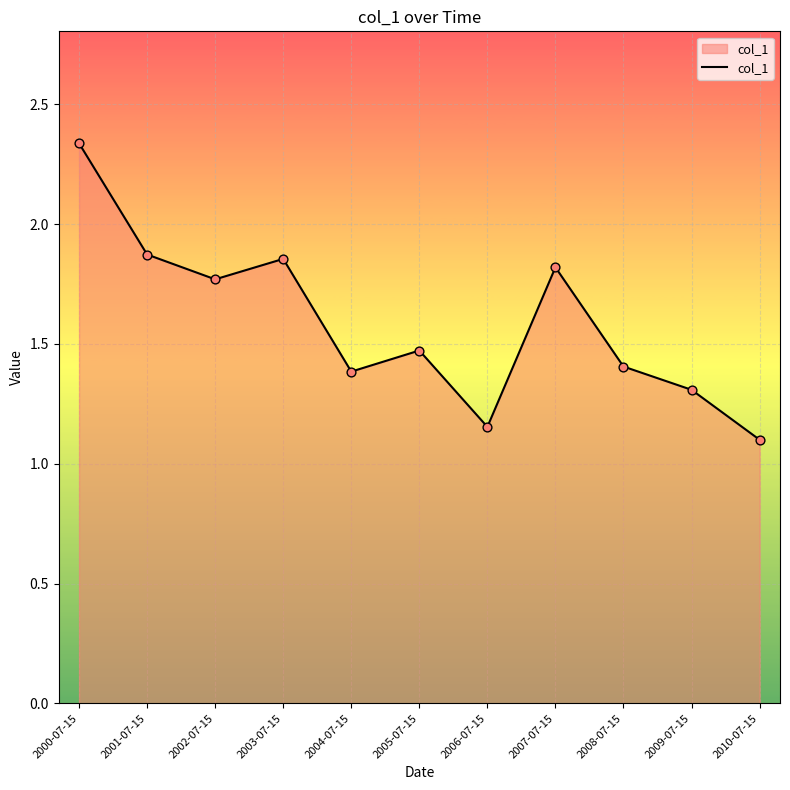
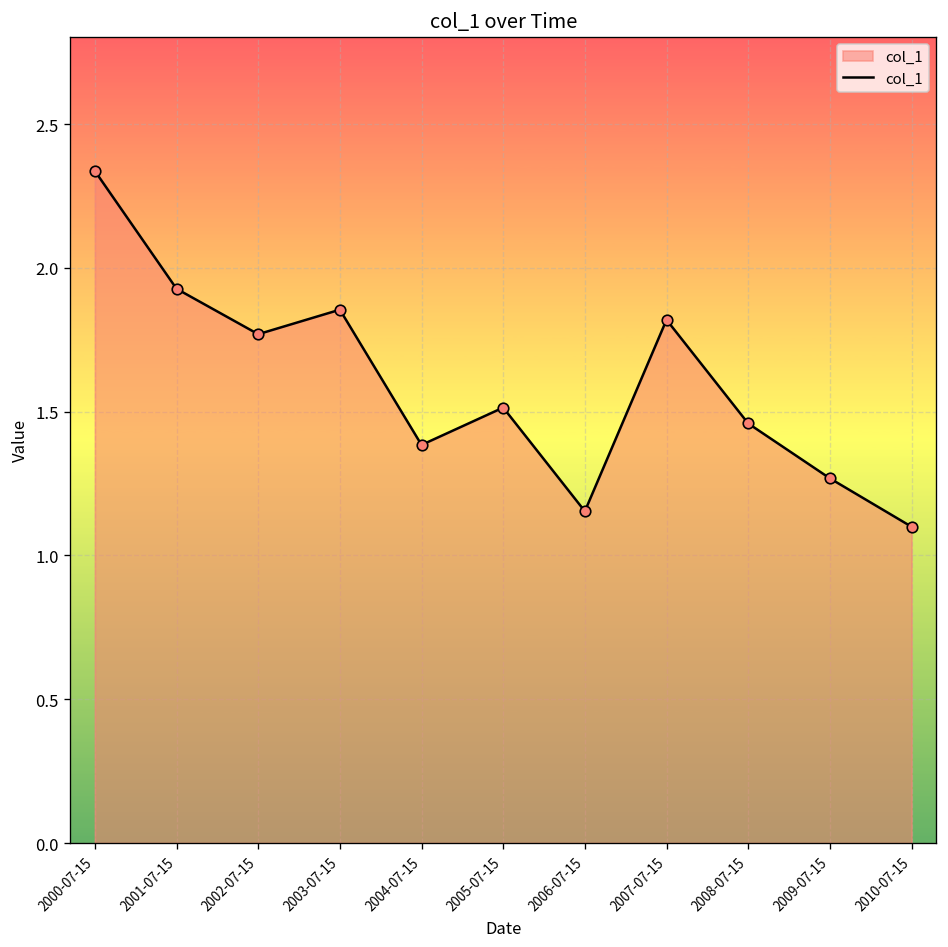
2001-07-15: 1.87 -> 1.93
2005-07-15: 1.47 -> 1.51
2008-07-15: 1.41 -> 1.46
2009-07-15: 1.31 -> 1.27
